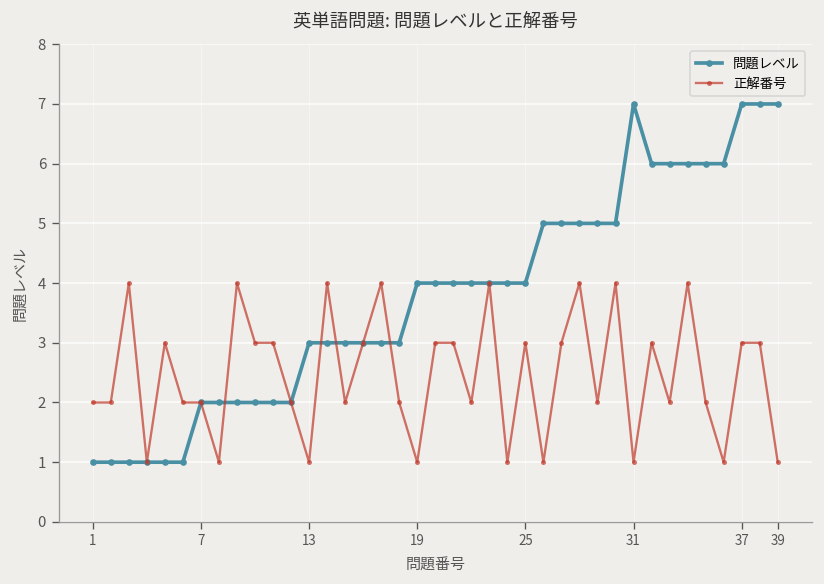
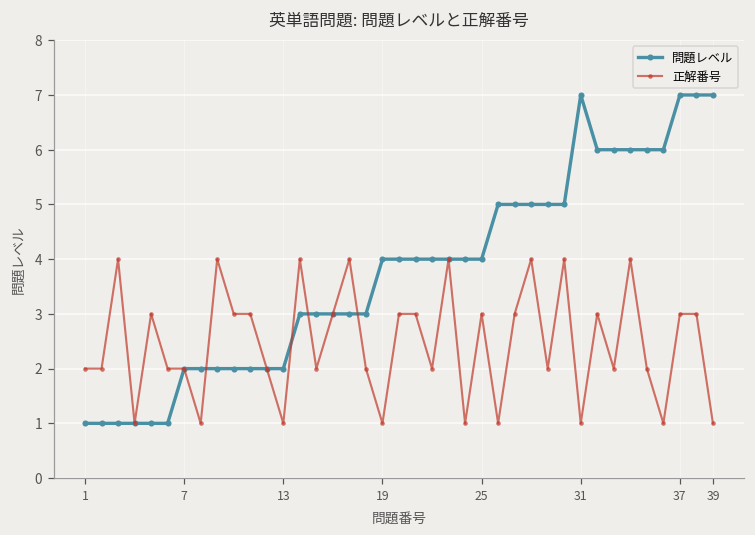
問題レベル, 13: 3 -> 2
